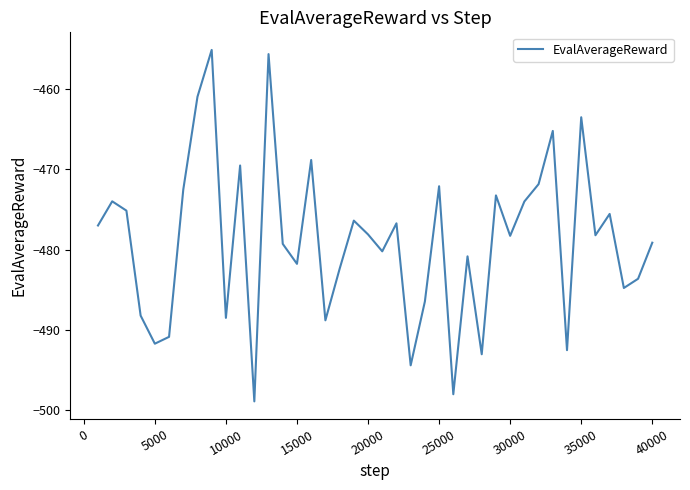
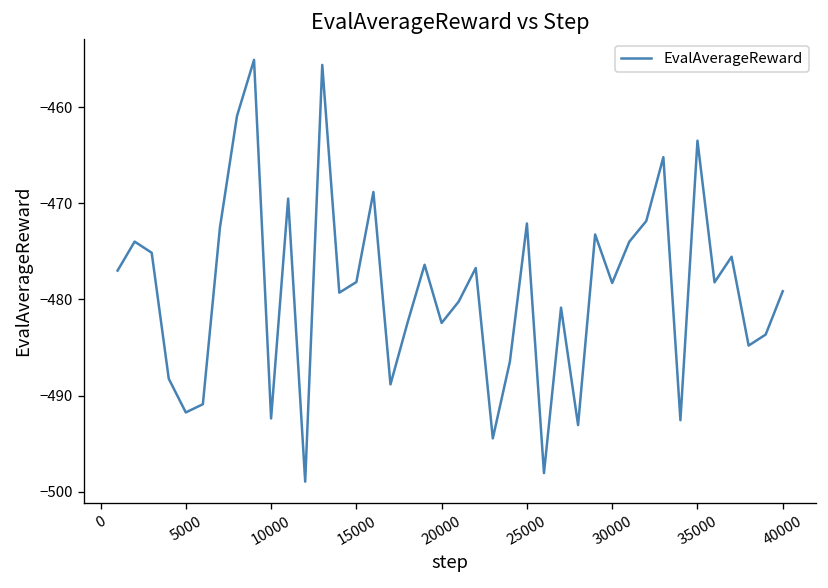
10000: -489 -> -492
15000: -482 -> -478
20000: -478 -> -482
